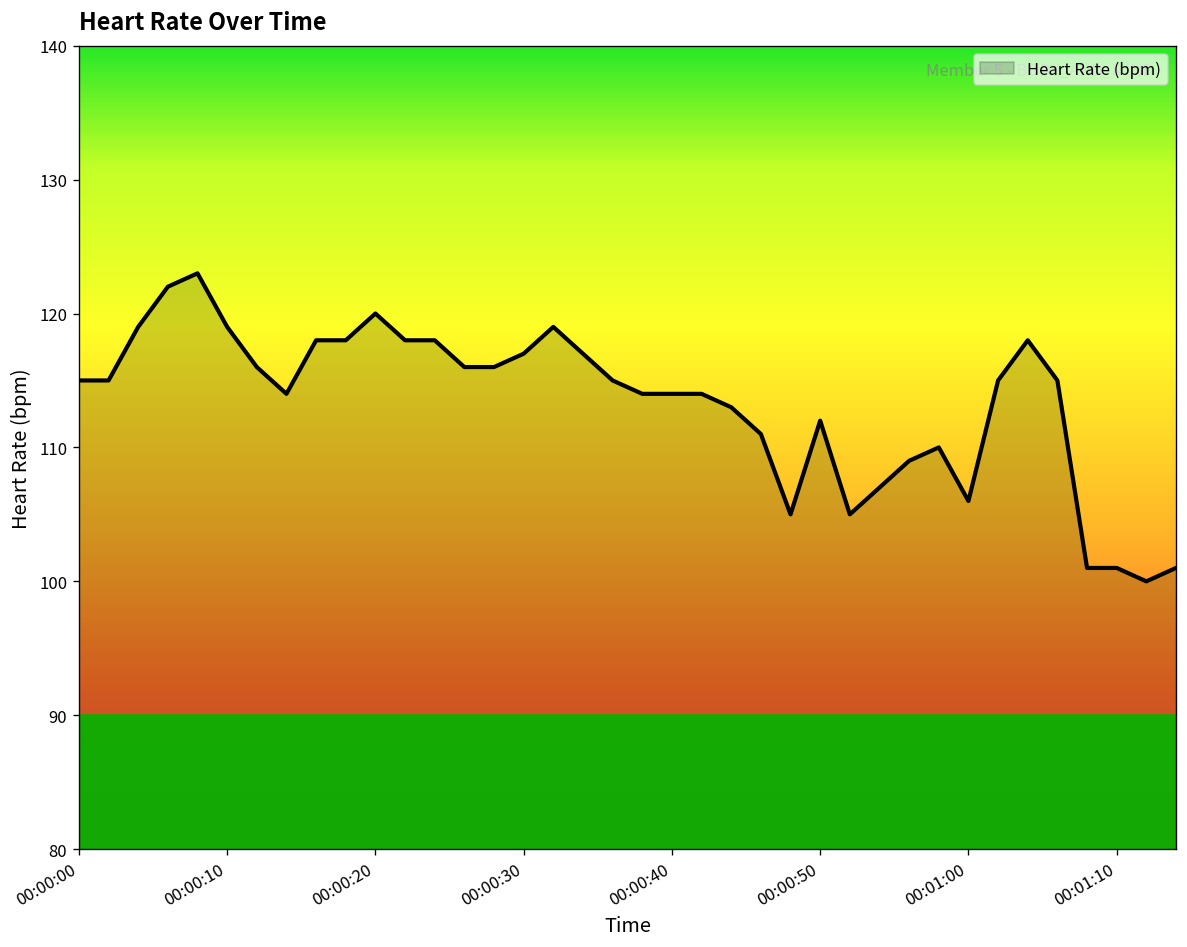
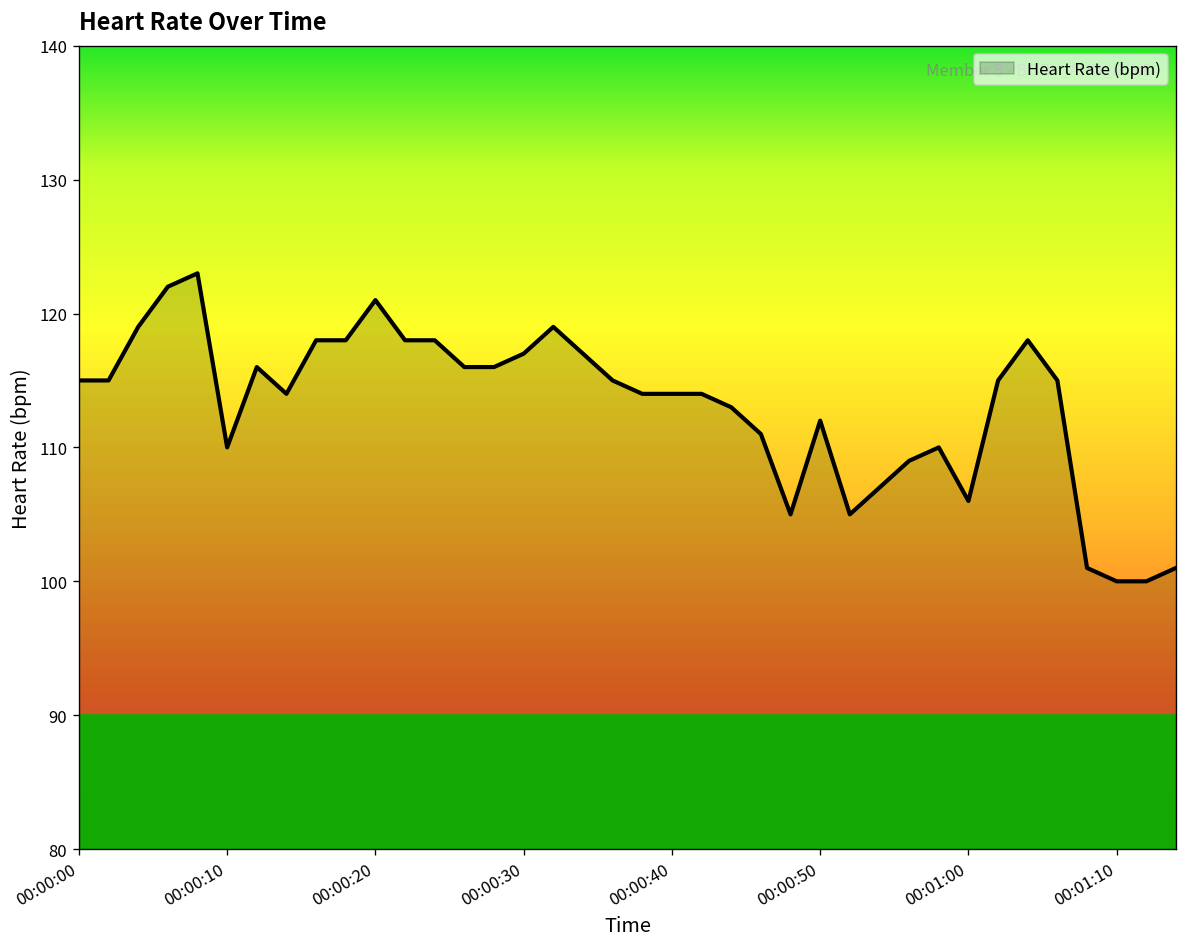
00:00:10: 119 -> 110
00:00:20: 120 -> 121
00:01:10: 101 -> 100
